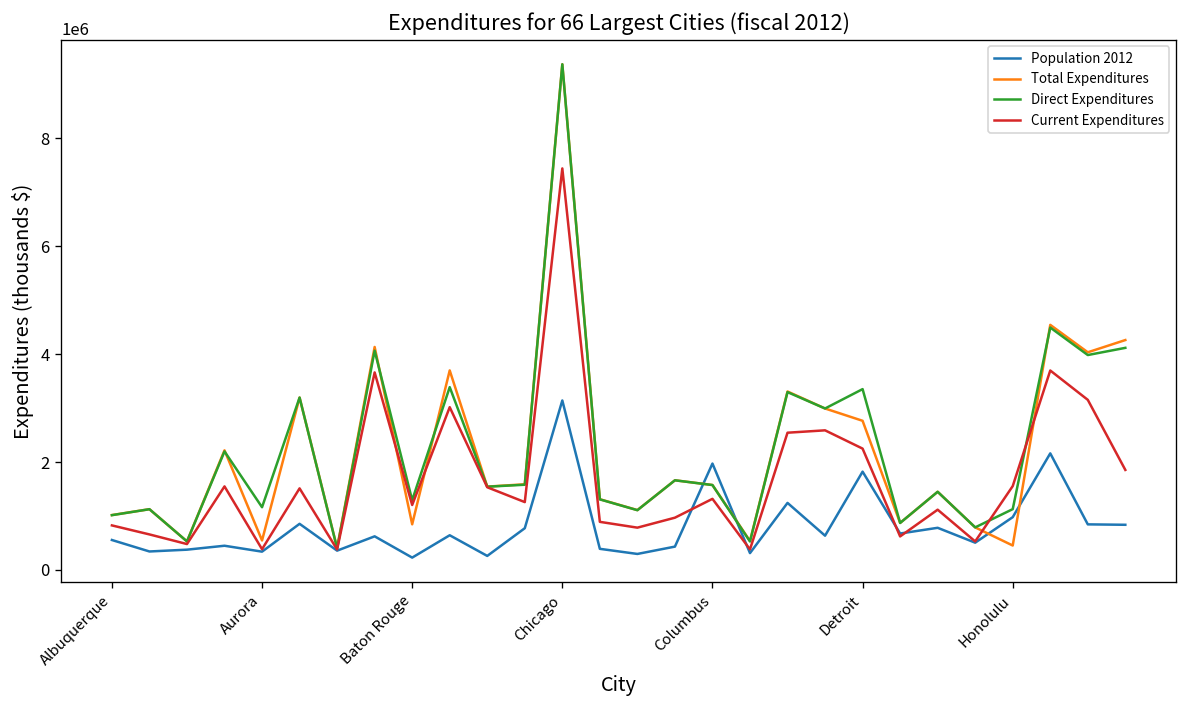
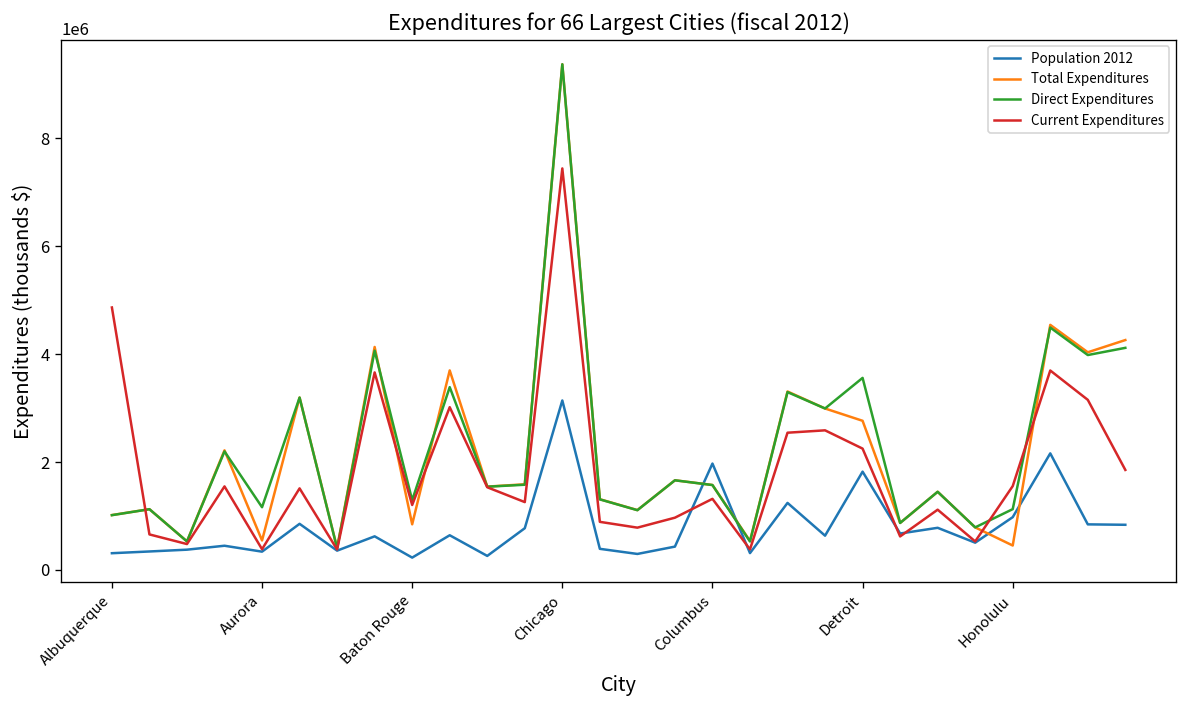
Population 2012, Albuquerque: 600000 -> 300000
Current Expenditures, Albuquerque: 800000 -> 4900000
Direct Expenditures, Detroit: 3400000 -> 3600000
